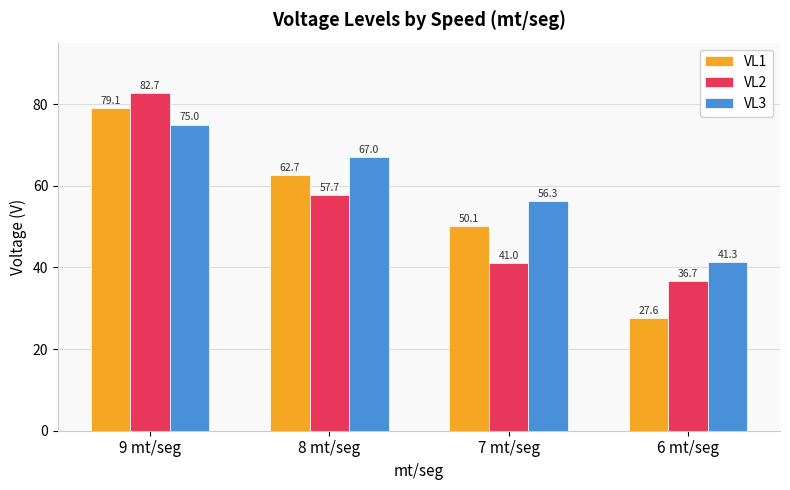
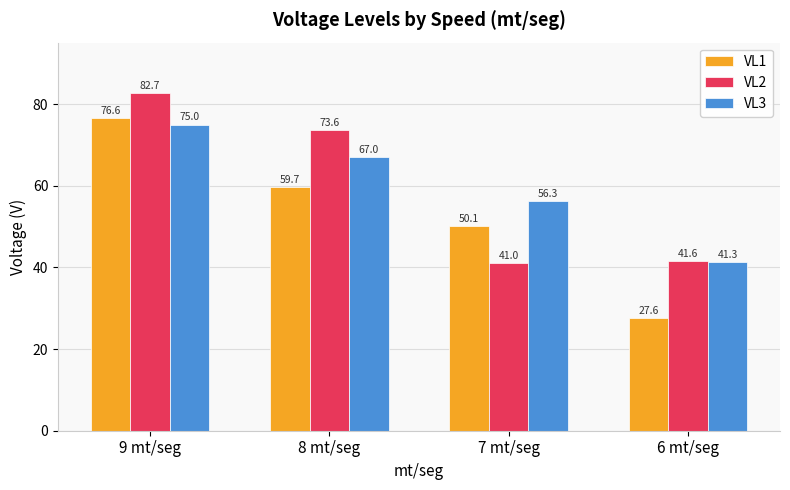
VL1, 9 mt/seg: 79.1 -> 76.6
VL1, 8 mt/seg: 62.7 -> 59.7
VL2, 8 mt/seg: 57.7 -> 73.6
VL2, 6 mt/seg: 36.7 -> 41.6
